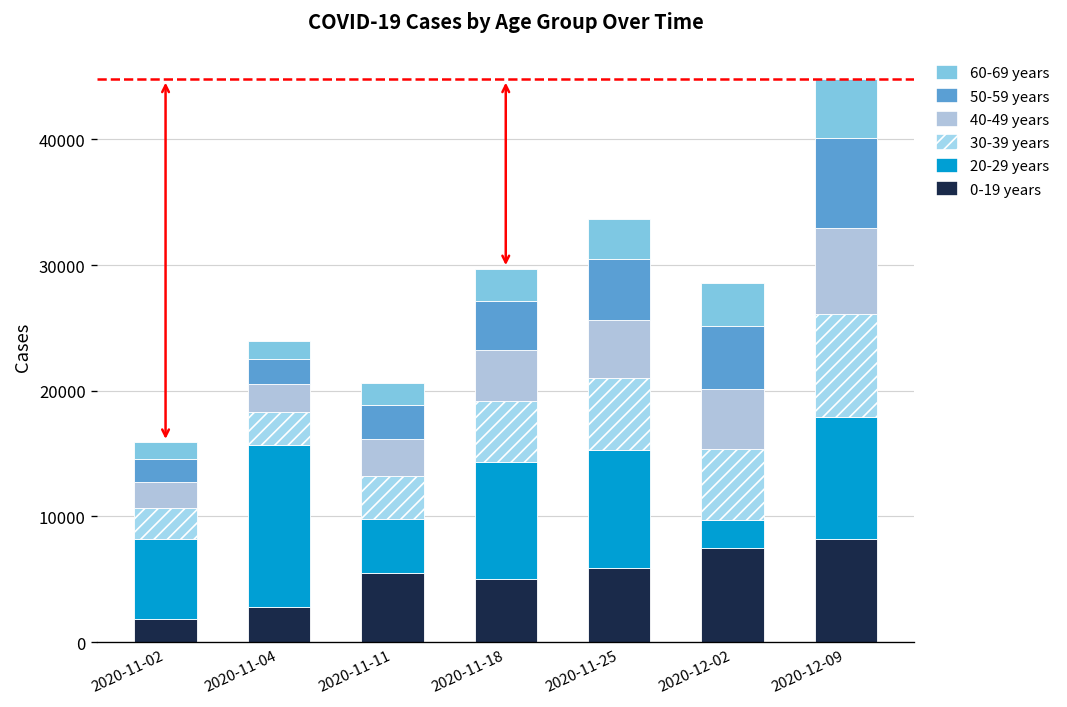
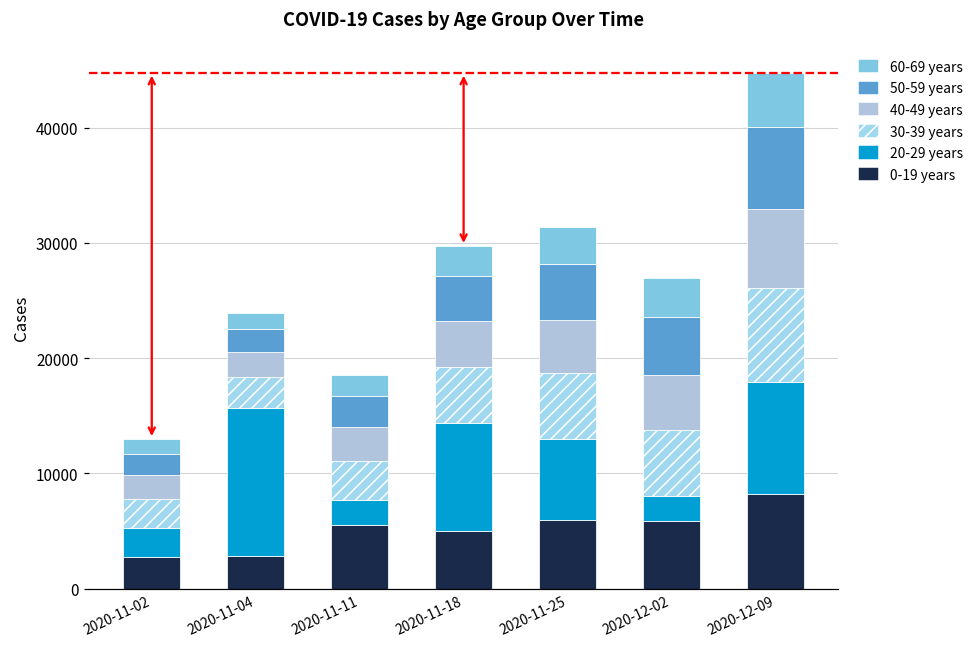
0-19 years, 2020-11-02: 1800 -> 2700
20-29 years, 2020-11-02: 6400 -> 2600
20-29 years, 2020-11-11: 4300 -> 2200
20-29 years, 2020-11-25: 9400 -> 7100
0-19 years, 2020-12-02: 7500 -> 5900
